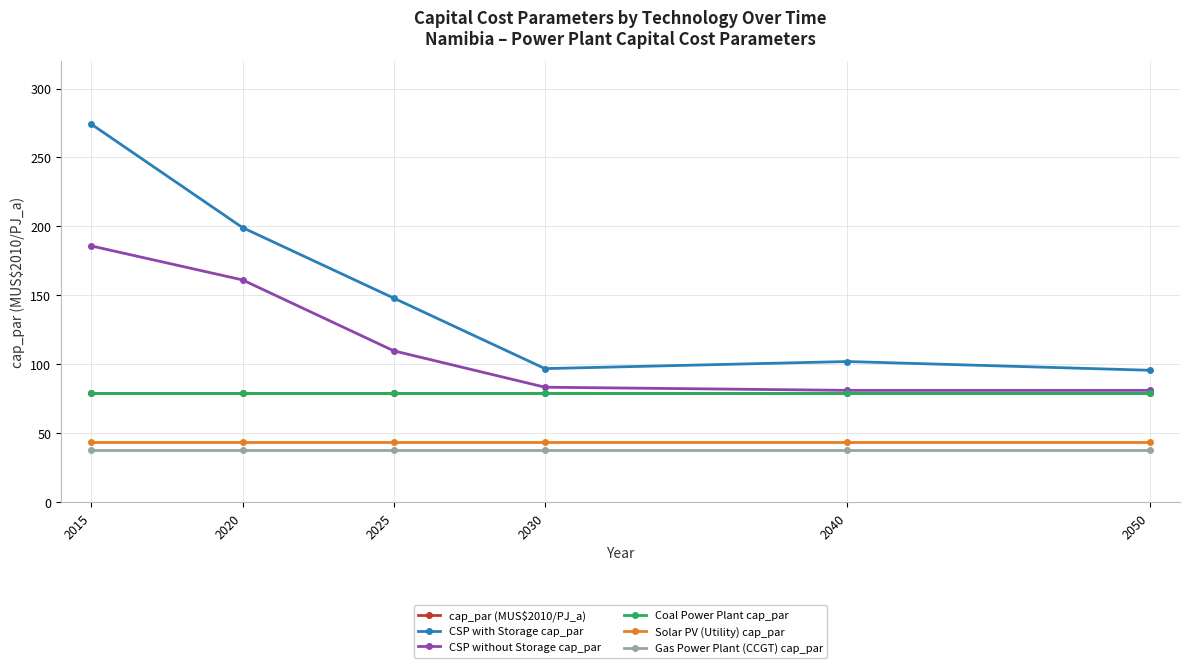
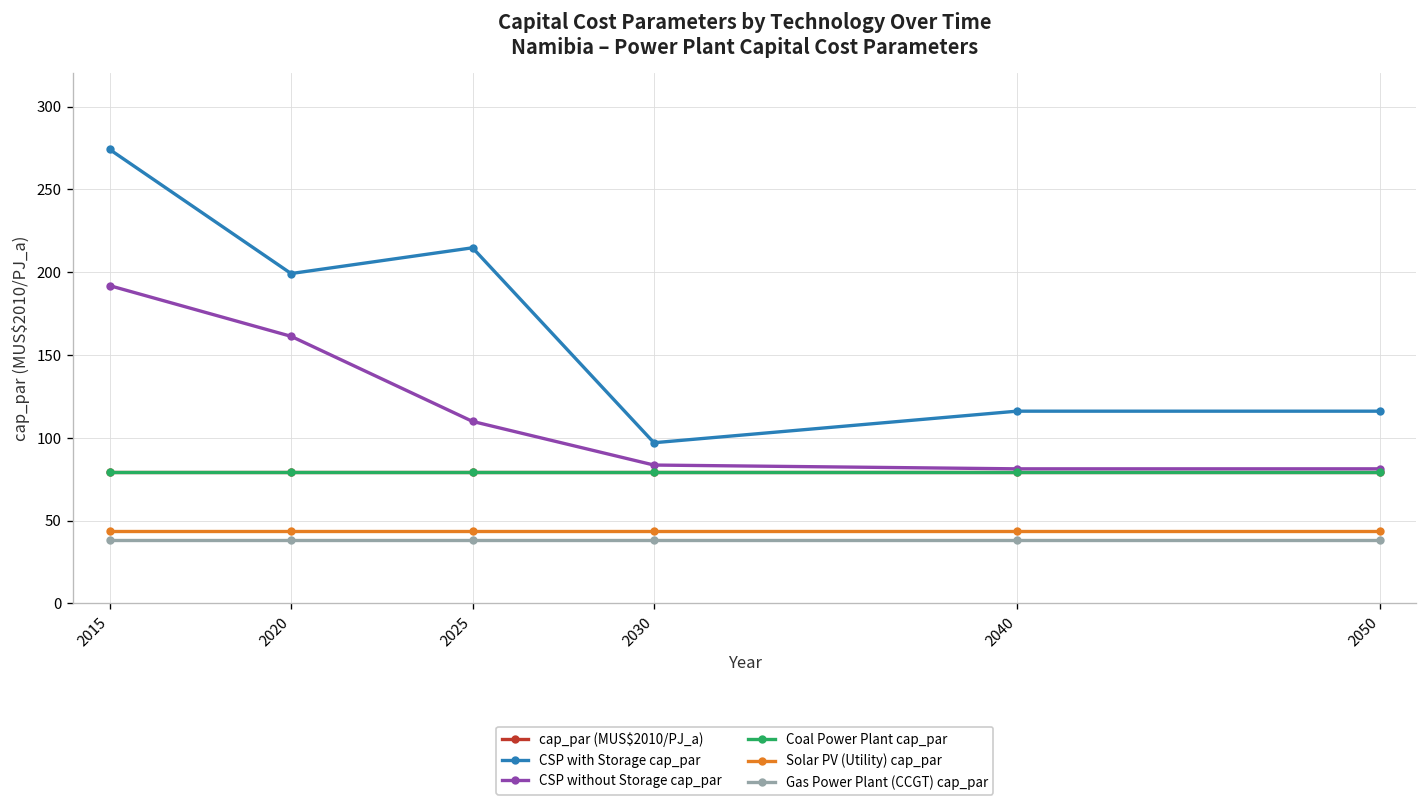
CSP without Storage cap_par, 2015: 186 -> 192
CSP with Storage cap_par, 2025: 148 -> 215
CSP with Storage cap_par, 2040: 102 -> 116
CSP with Storage cap_par, 2050: 96 -> 116
